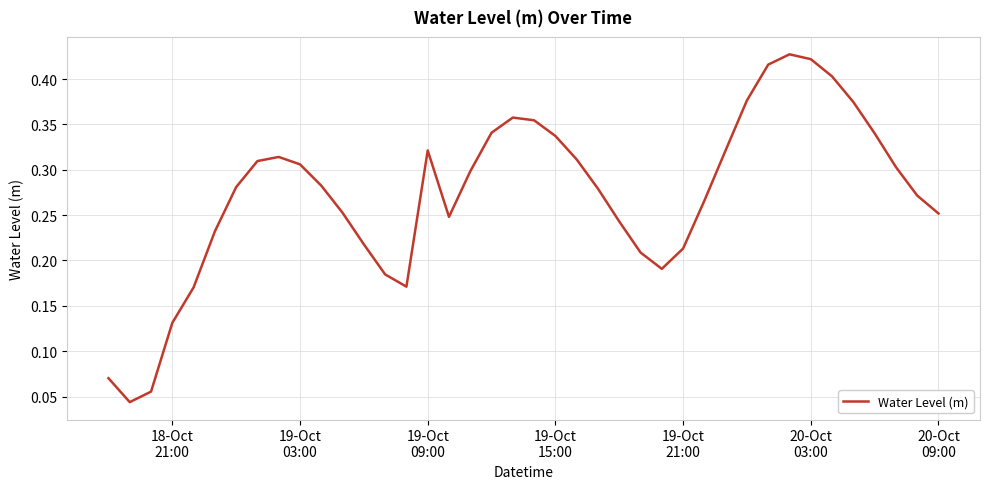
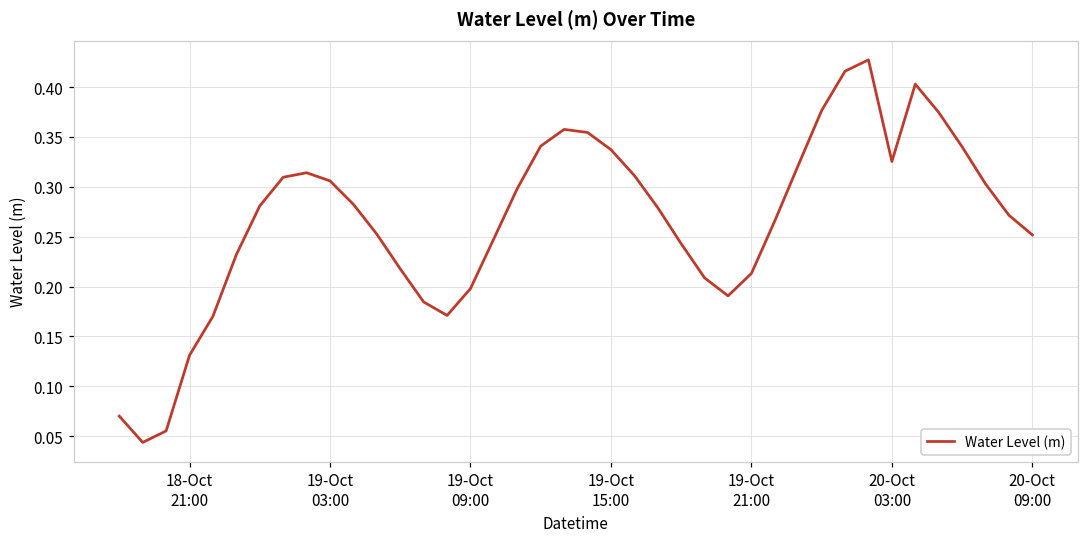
19-Oct 09:00: 0.32 -> 0.20
20-Oct 03:00: 0.42 -> 0.33
